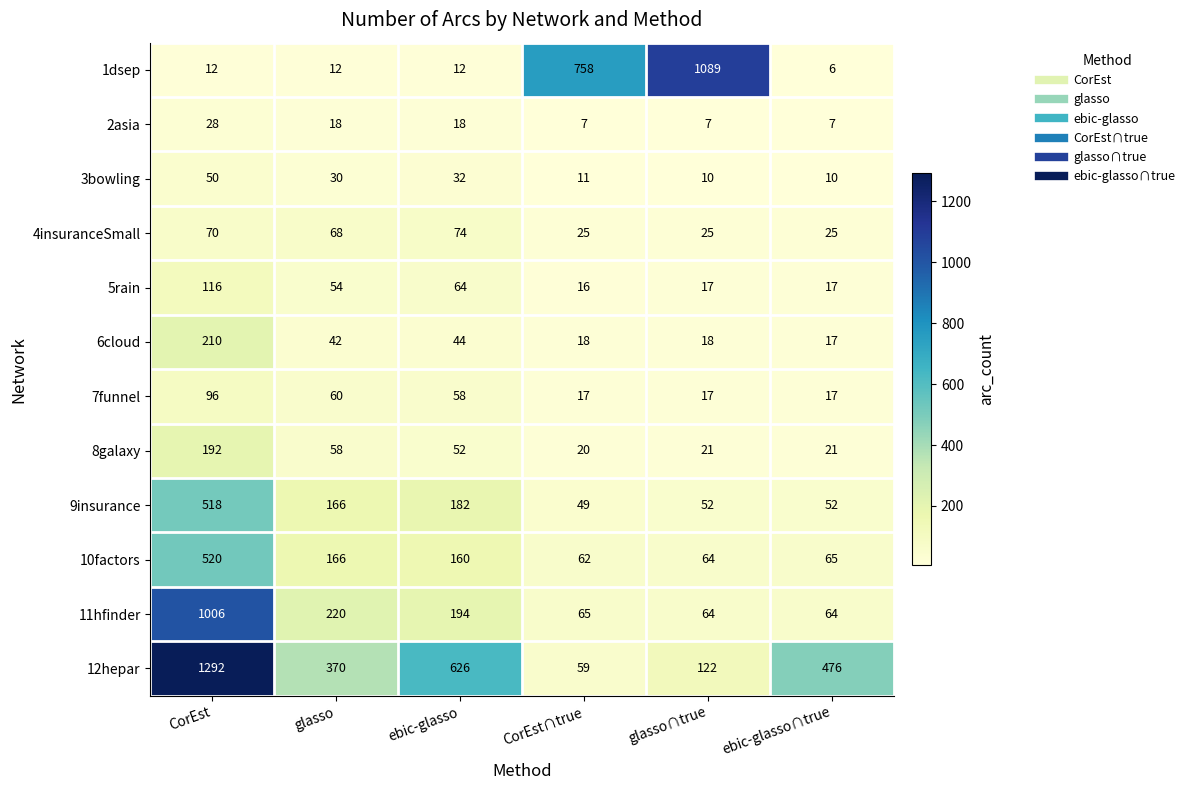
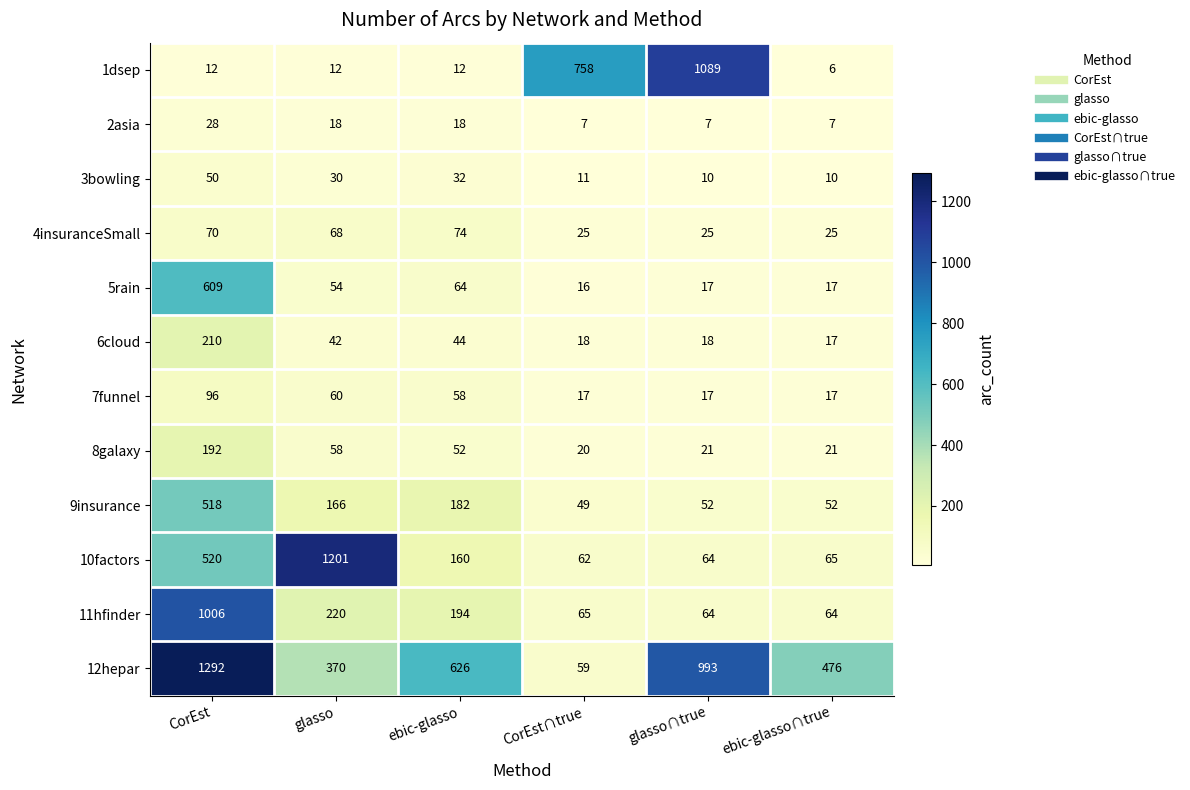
5rain, CorEst: 116 -> 609
10factors, glasso: 166 -> 1201
12hepar, glasso∩true: 122 -> 993
